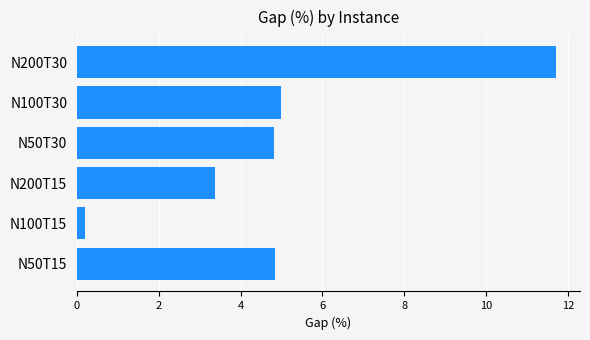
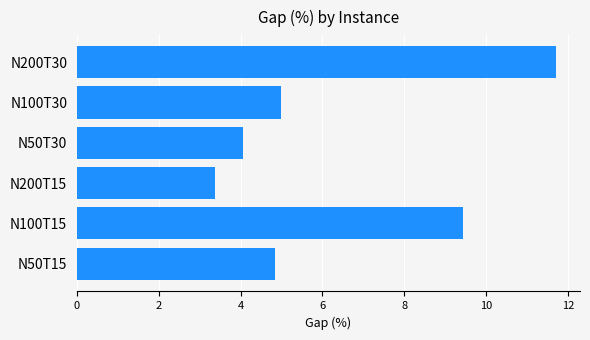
N50T30: 4.8 -> 4.1
N100T15: 0.2 -> 9.4
